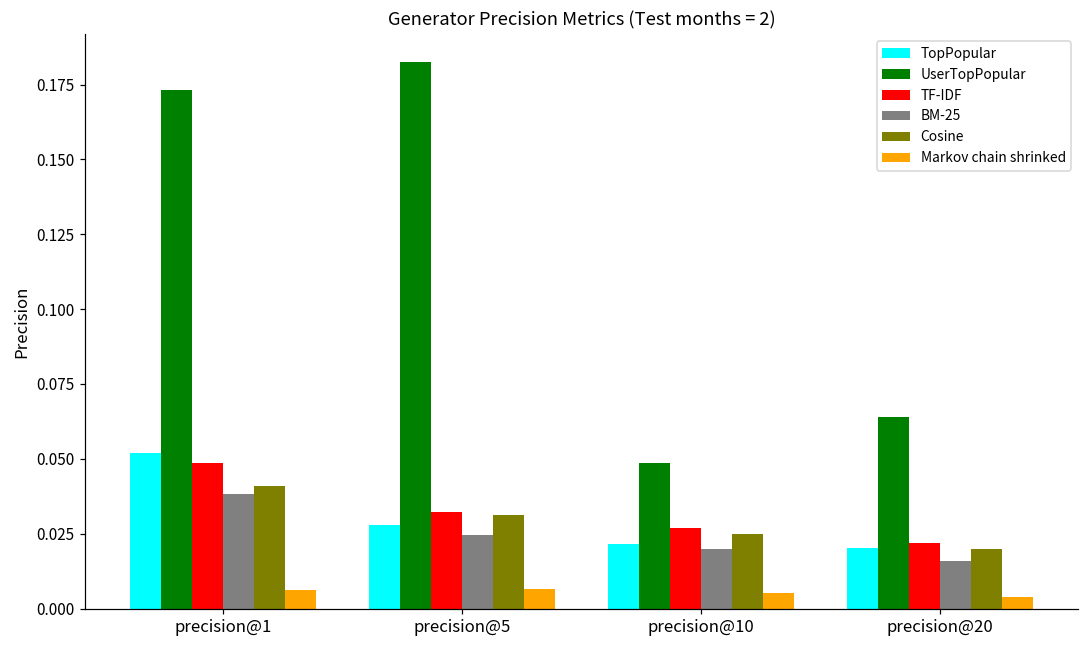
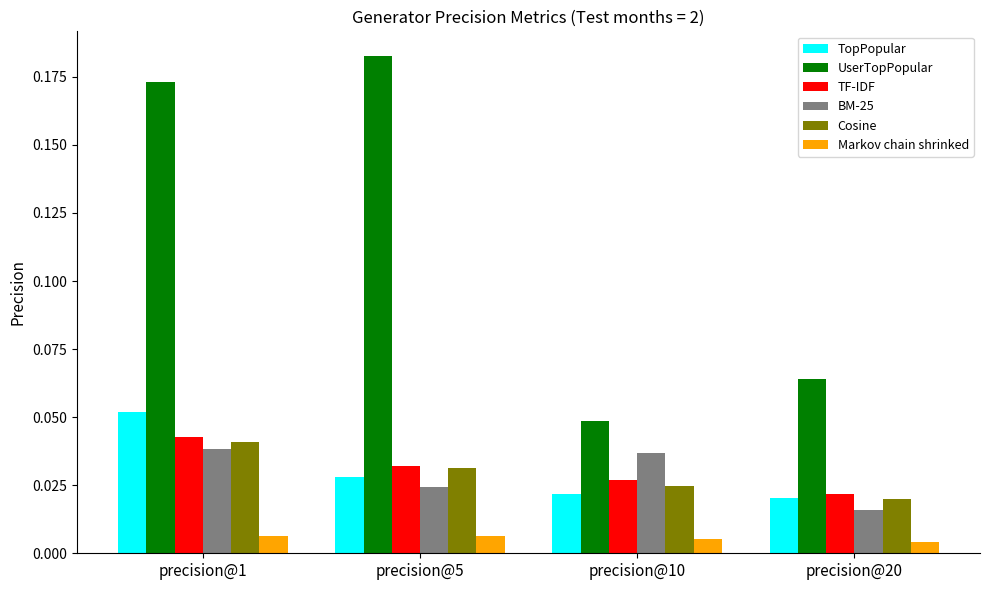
TF-IDF, precision@1: 0.049 -> 0.043
BM-25, precision@10: 0.020 -> 0.037
